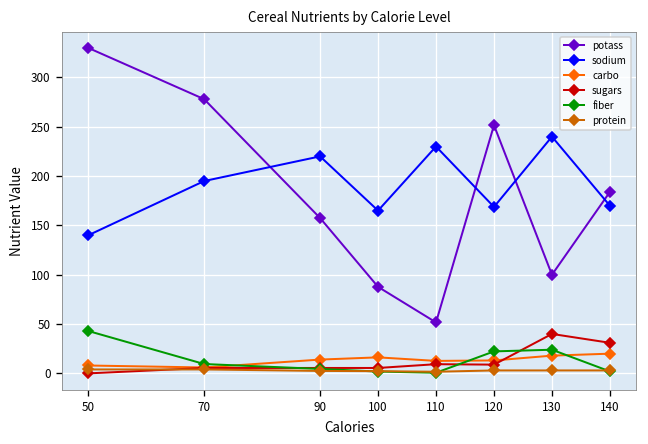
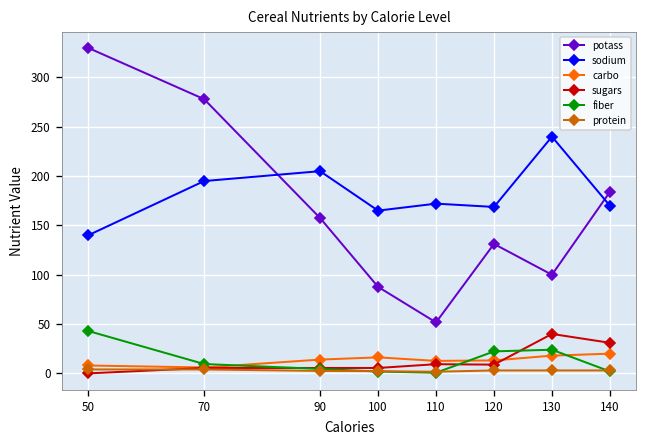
sodium, 90: 220 -> 210
sodium, 110: 230 -> 170
potass, 120: 250 -> 130
